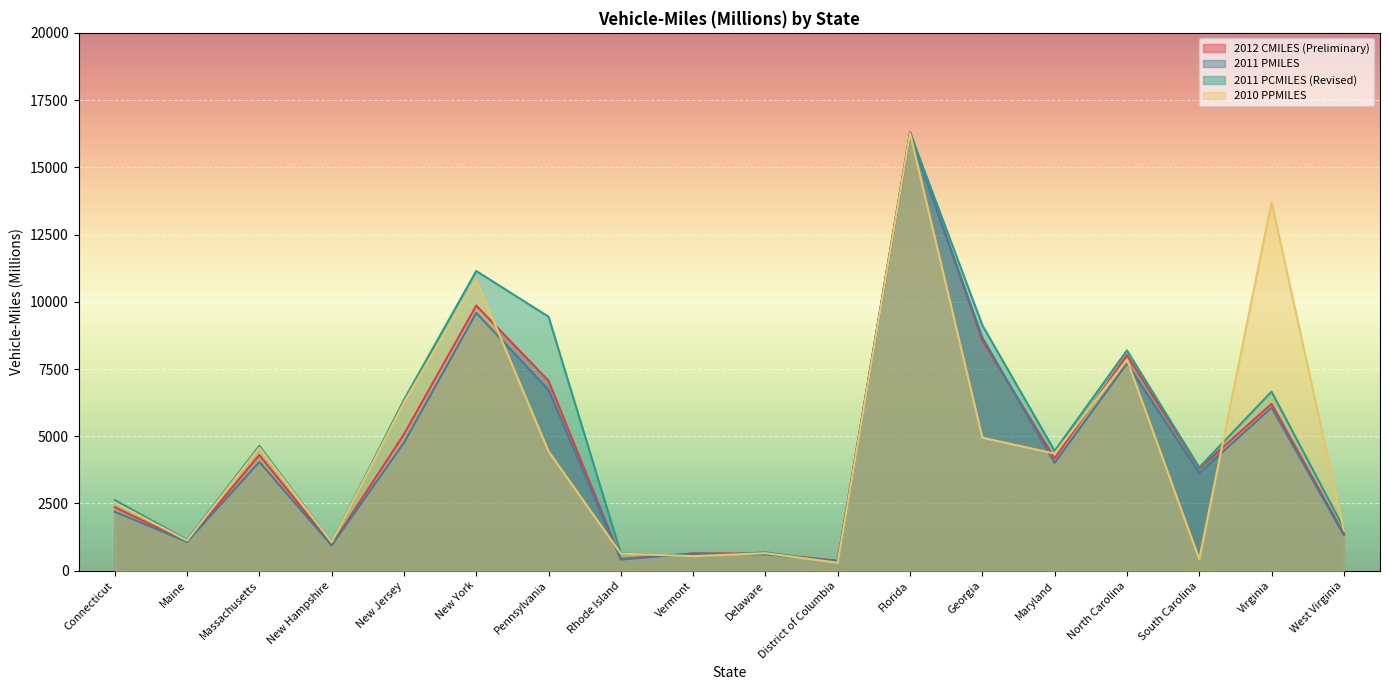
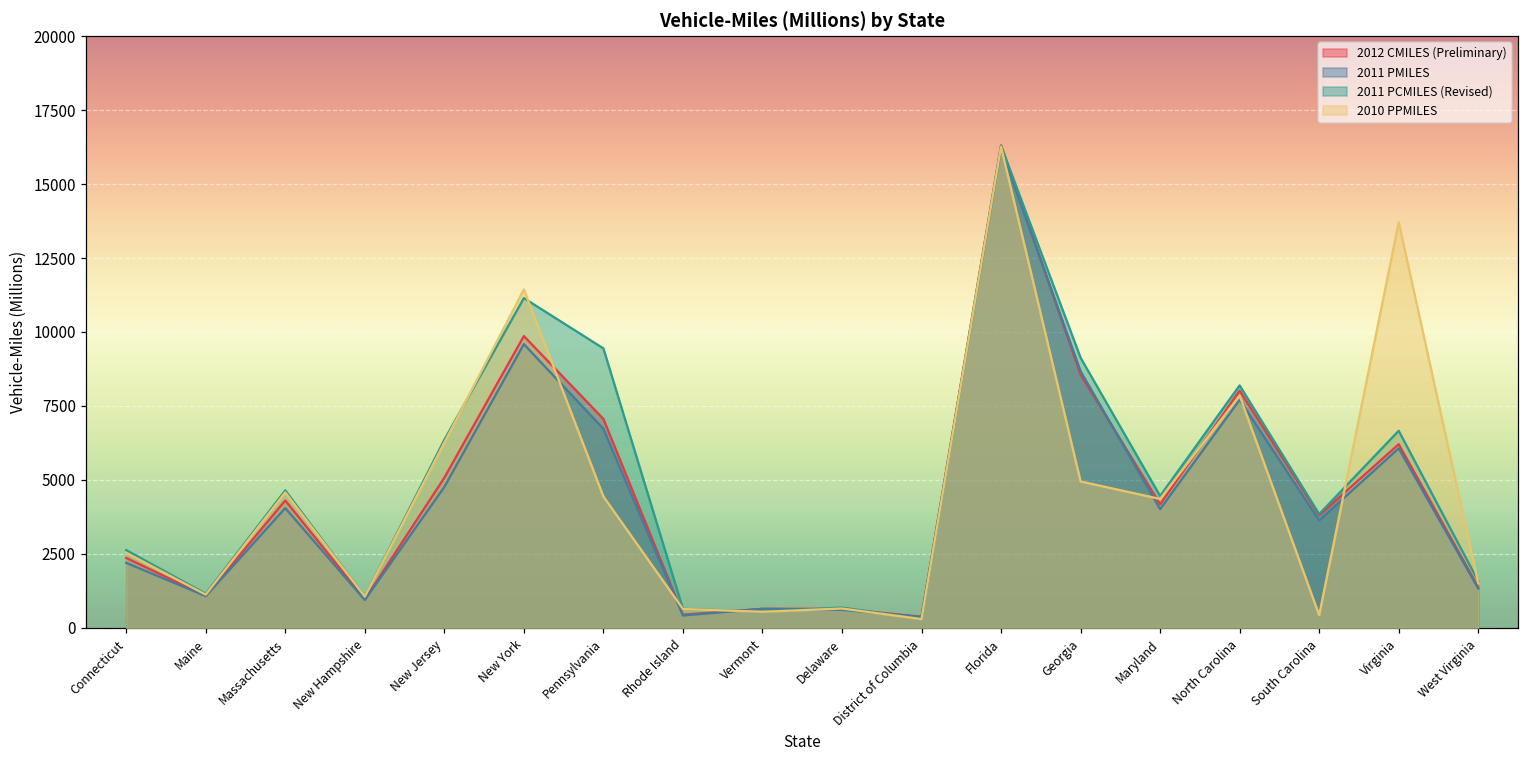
2010 PPMILES, New York: 10800 -> 11400
